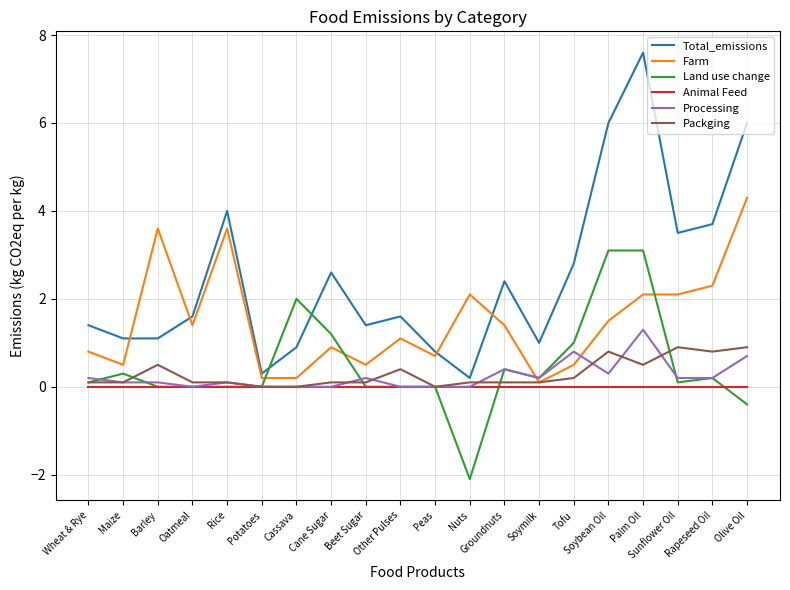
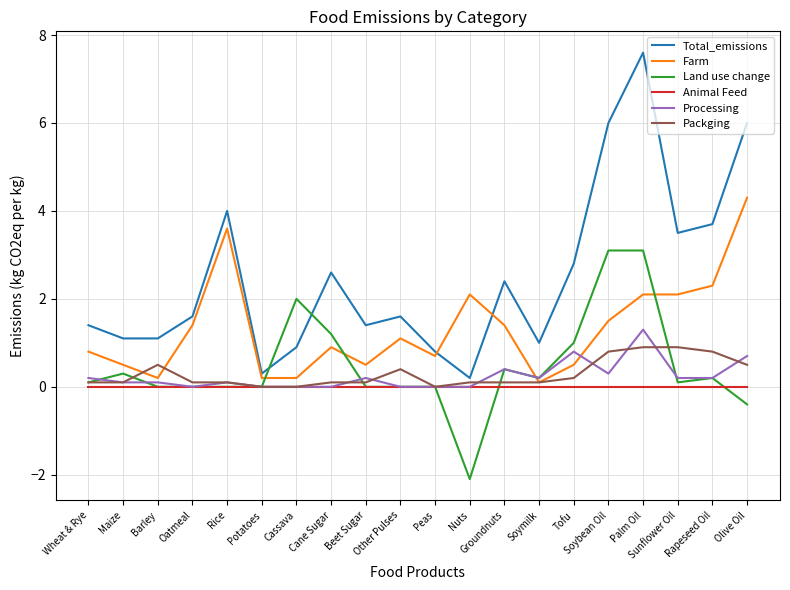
Farm, Barley: 3.6 -> 0.2
Packging, Palm Oil: 0.5 -> 0.9
Packging, Olive Oil: 0.9 -> 0.5
